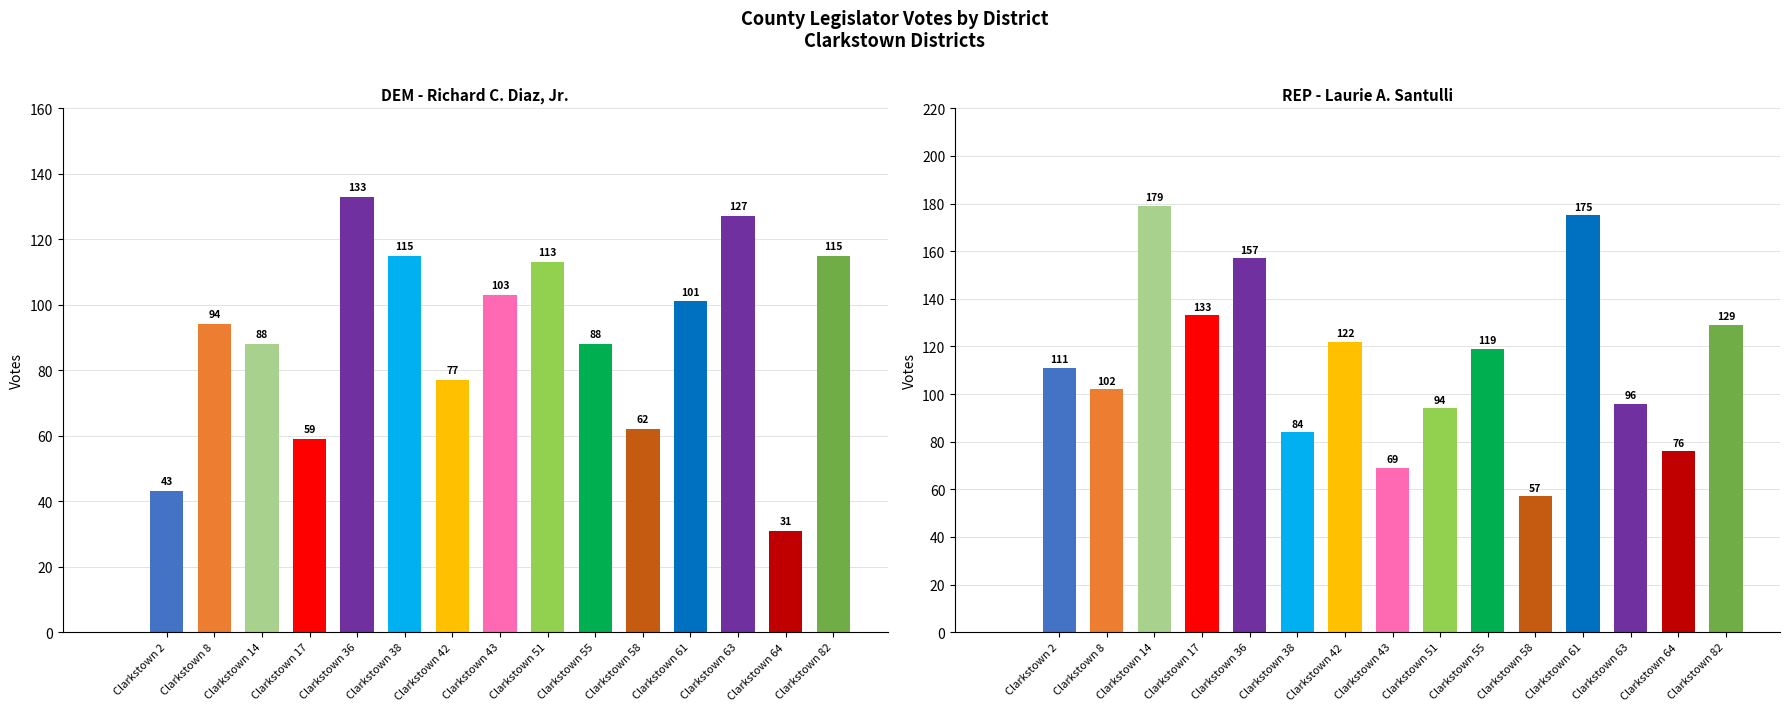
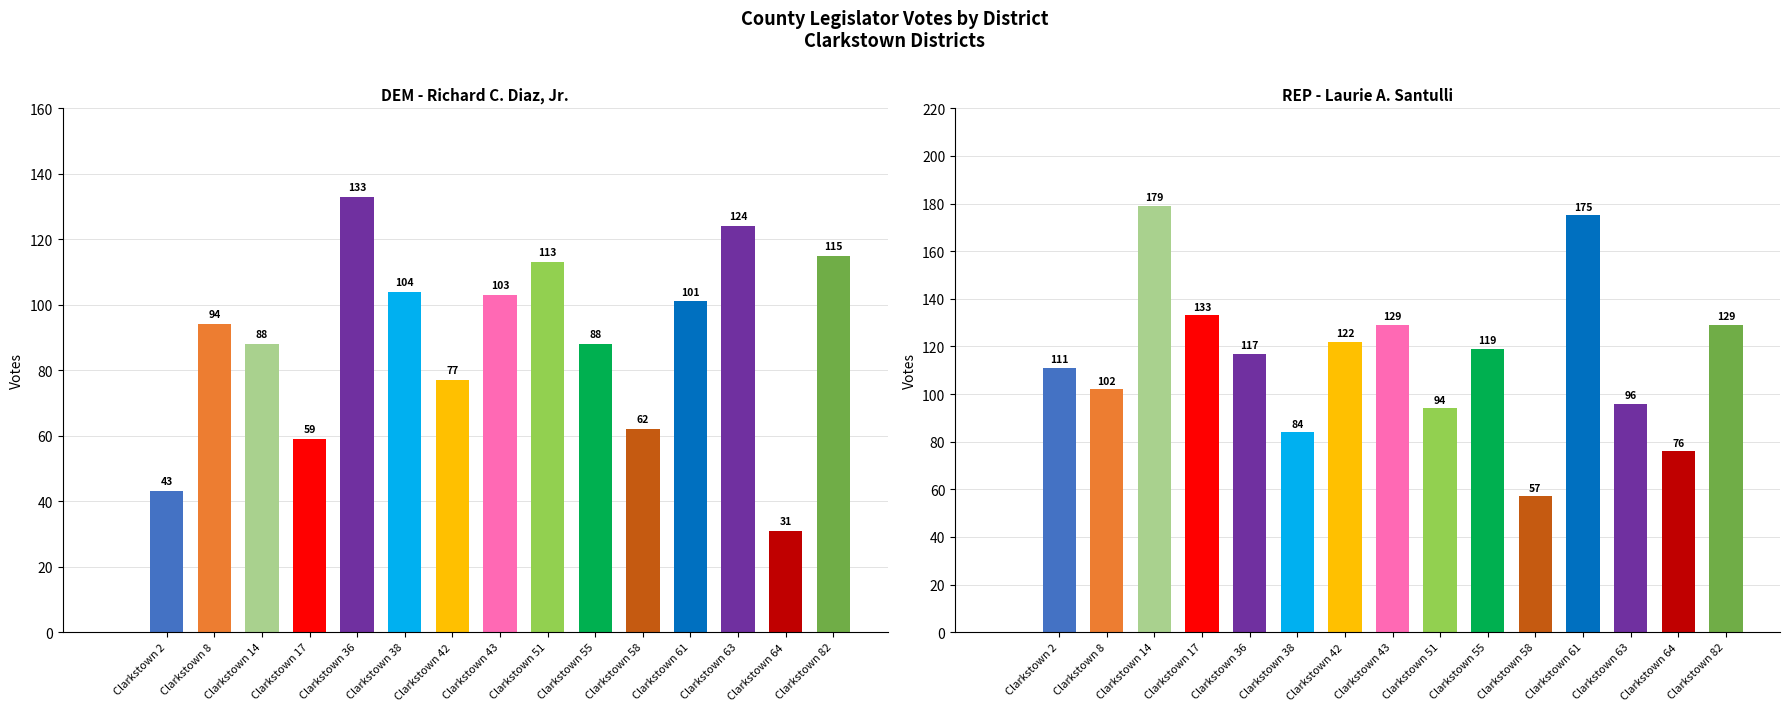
DEM - Richard C. Diaz, Jr., Clarkstown 38: 115 -> 104
DEM - Richard C. Diaz, Jr., Clarkstown 63: 127 -> 124
REP - Laurie A. Santulli, Clarkstown 36: 157 -> 117
REP - Laurie A. Santulli, Clarkstown 43: 69 -> 129
